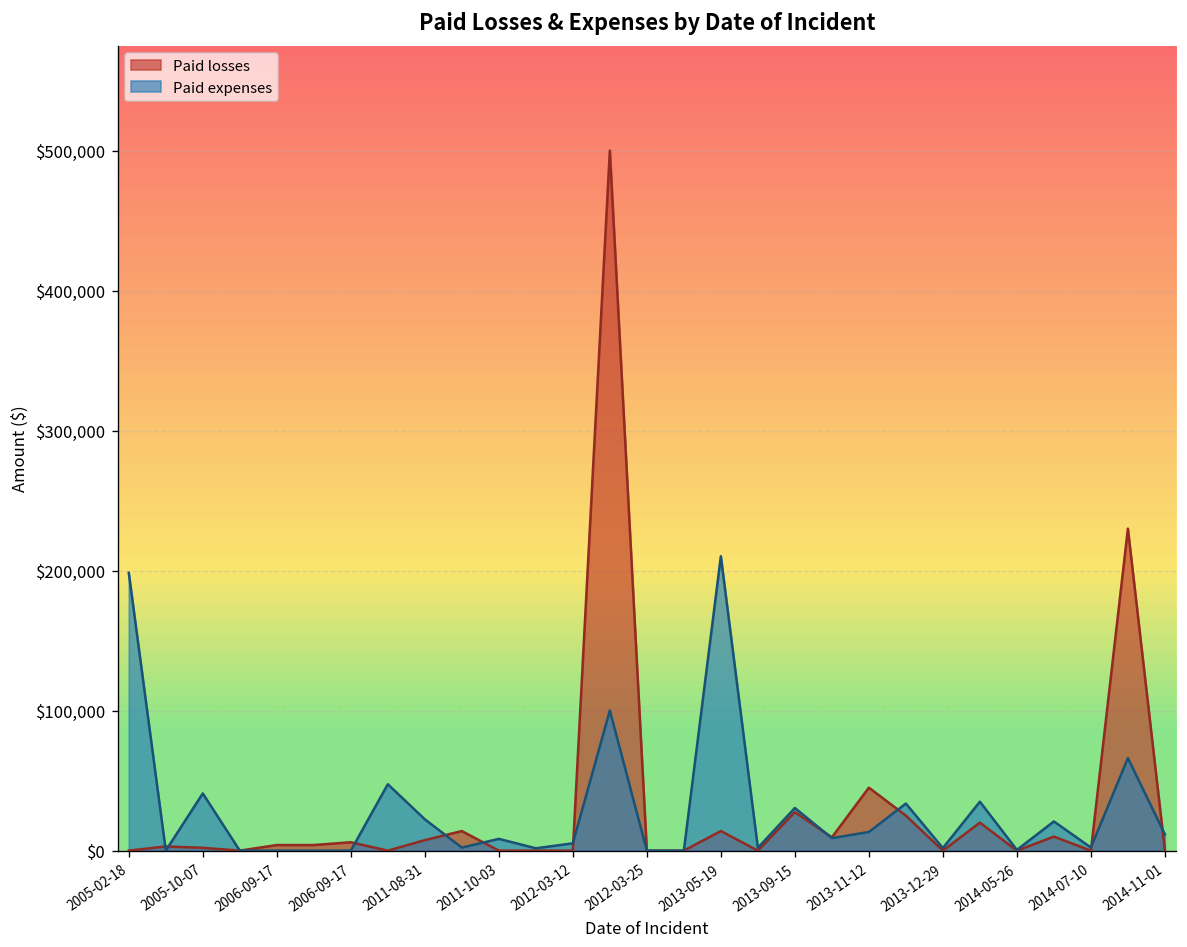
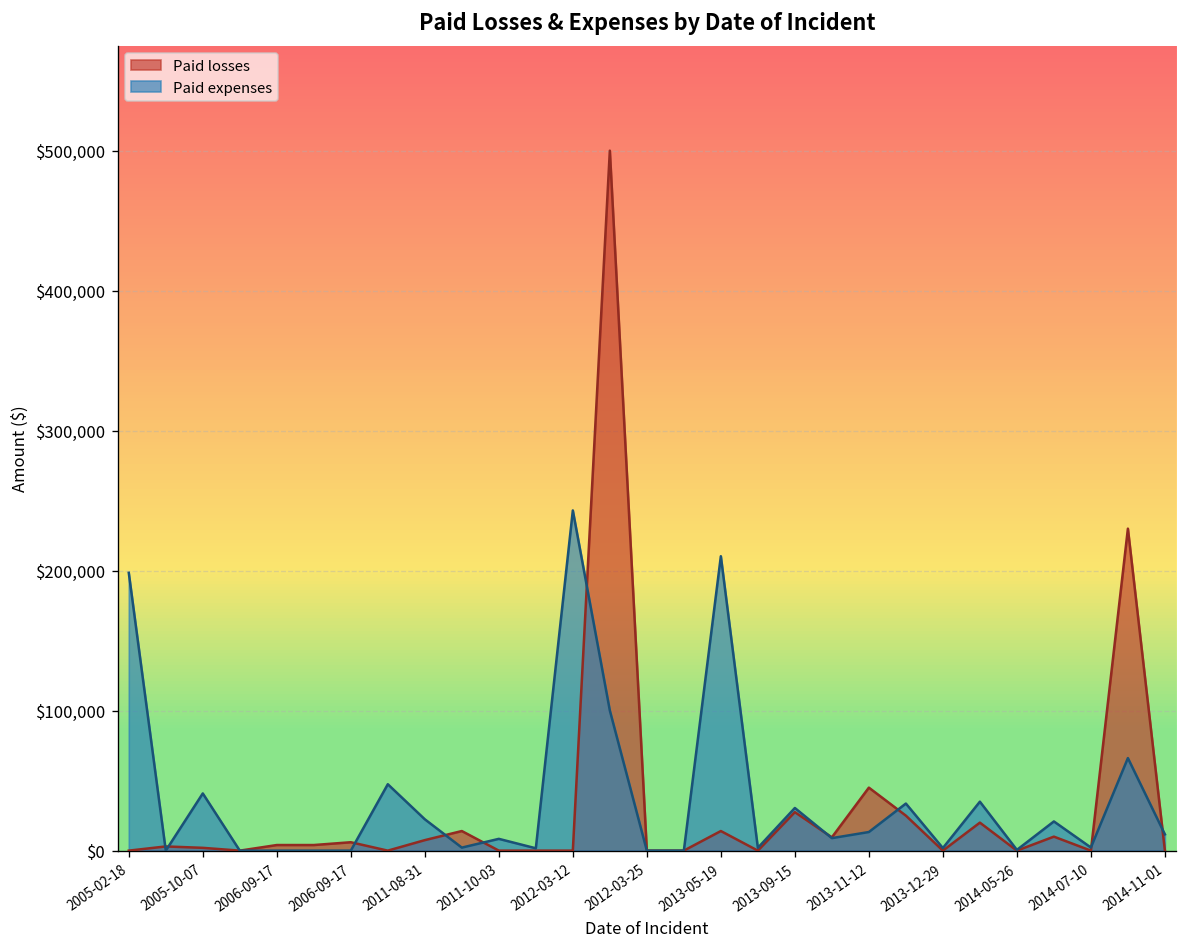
Paid expenses, 2012-03-12: $5,000 -> $243,000
